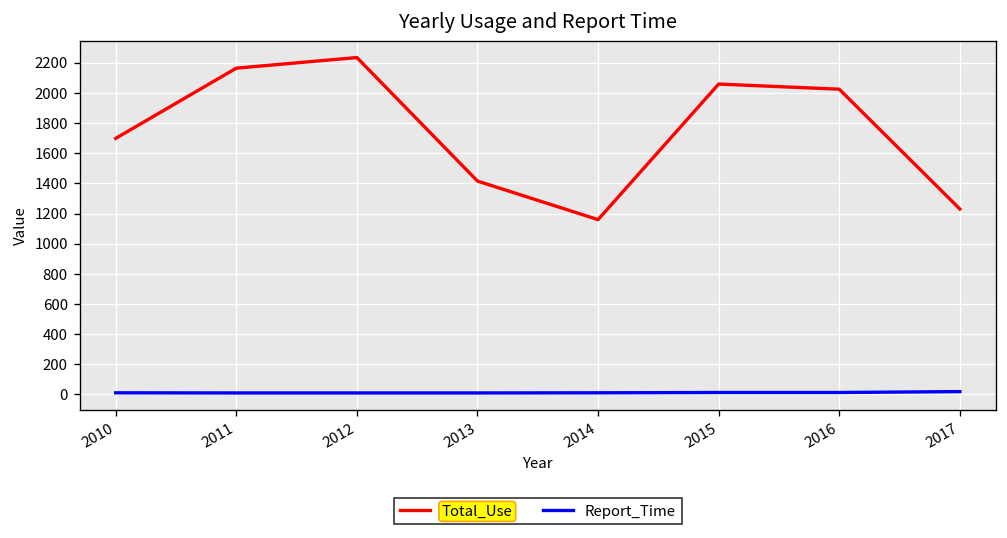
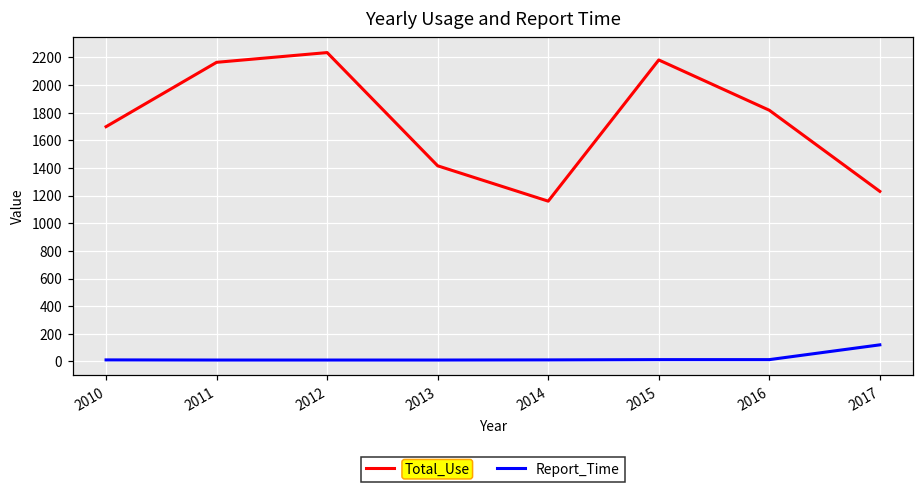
Total_Use, 2015: 2060 -> 2180
Total_Use, 2016: 2030 -> 1820
Report_Time, 2017: 20 -> 120
